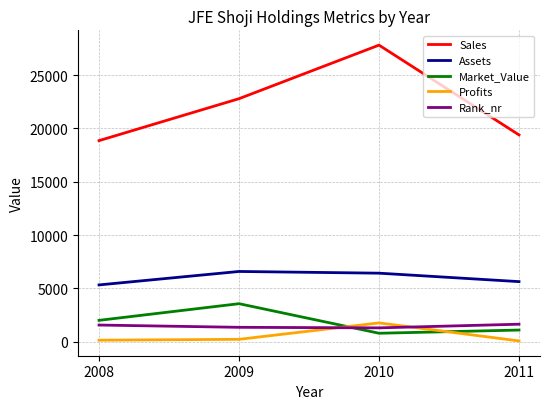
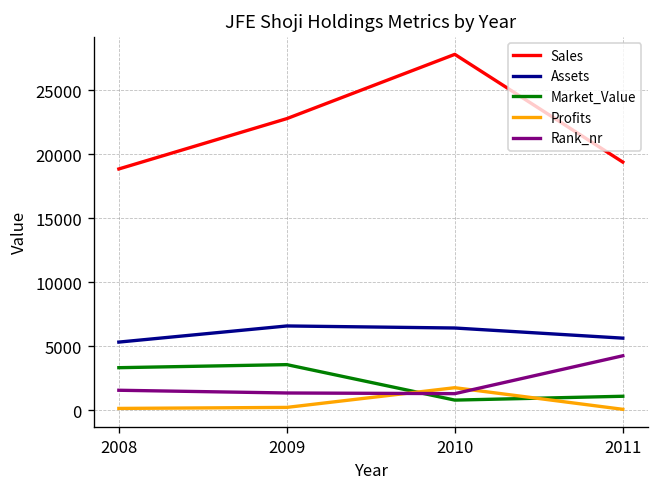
Market_Value, 2008: 2000 -> 3300
Rank_nr, 2011: 1600 -> 4300
